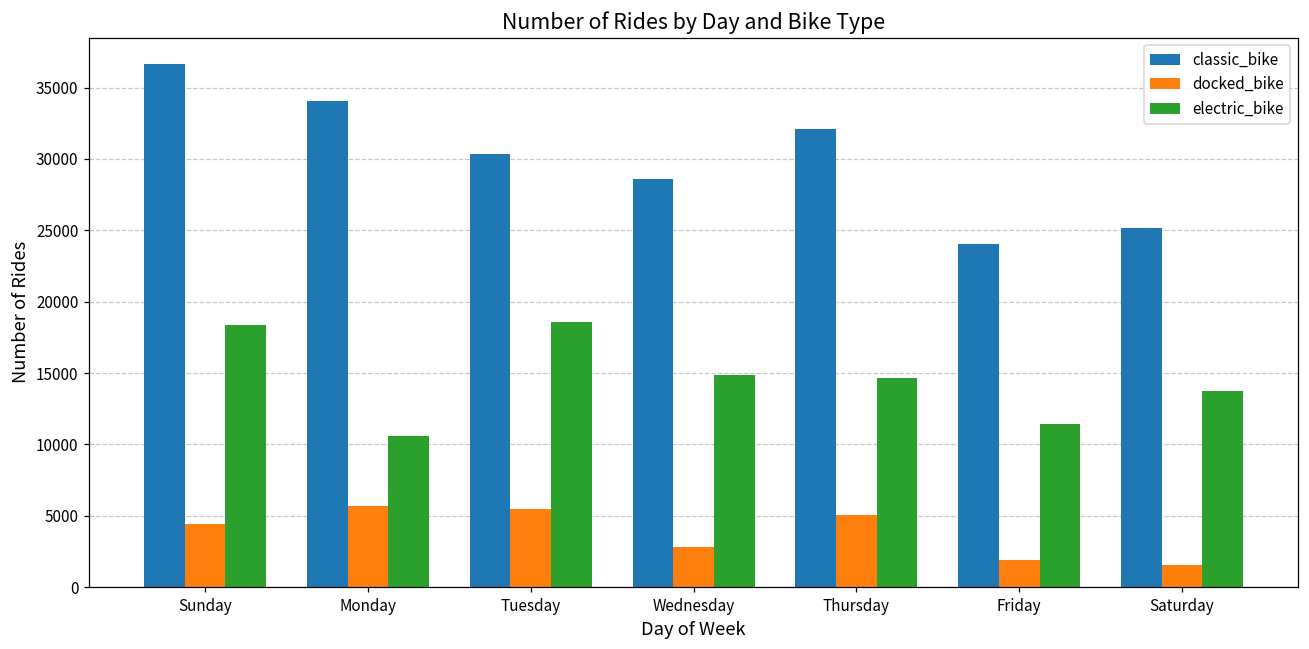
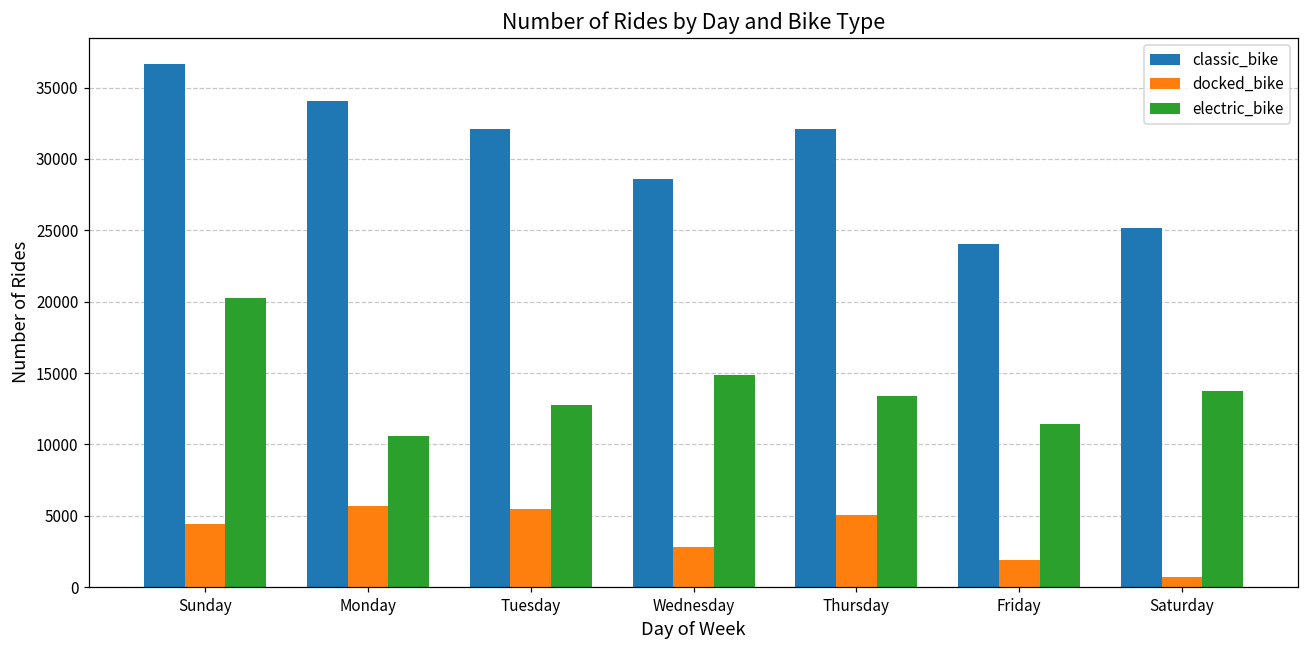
electric_bike, Sunday: 18400 -> 20300
classic_bike, Tuesday: 30300 -> 32100
electric_bike, Tuesday: 18600 -> 12800
electric_bike, Thursday: 14600 -> 13400
docked_bike, Saturday: 1500 -> 700
